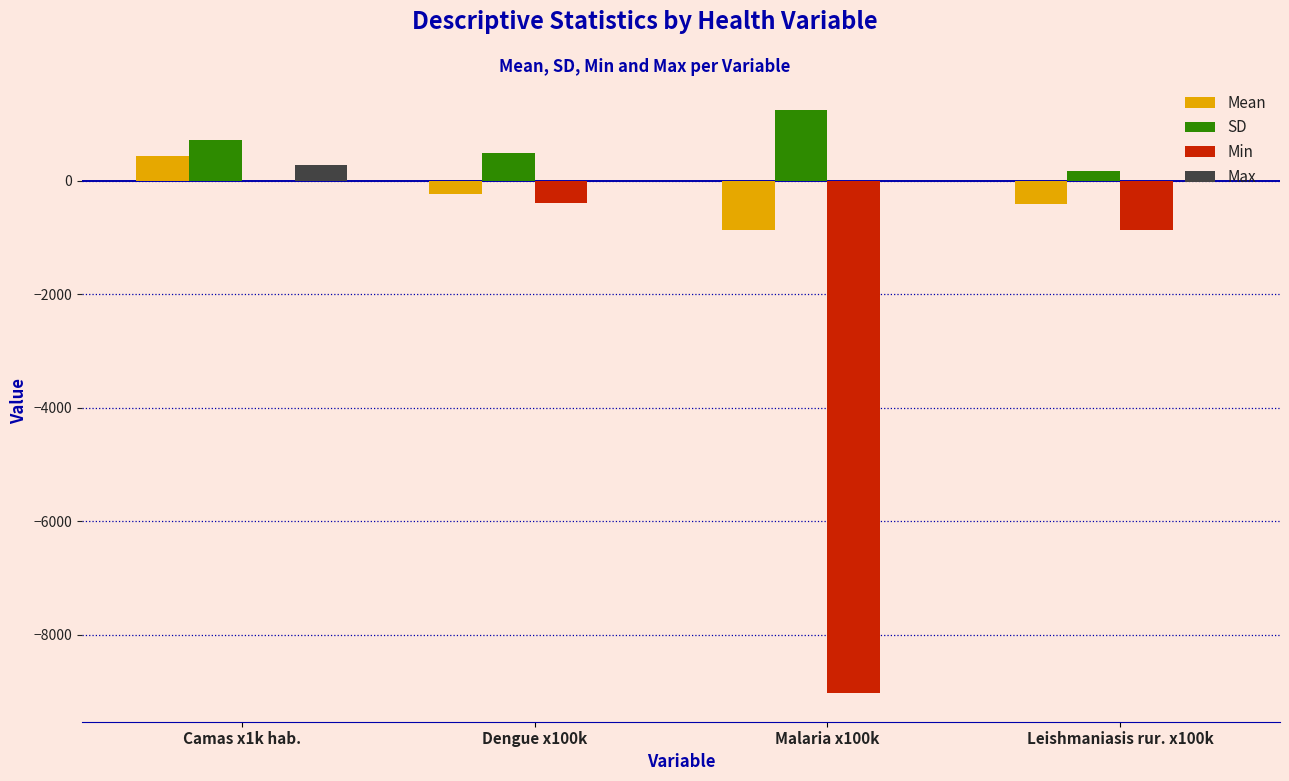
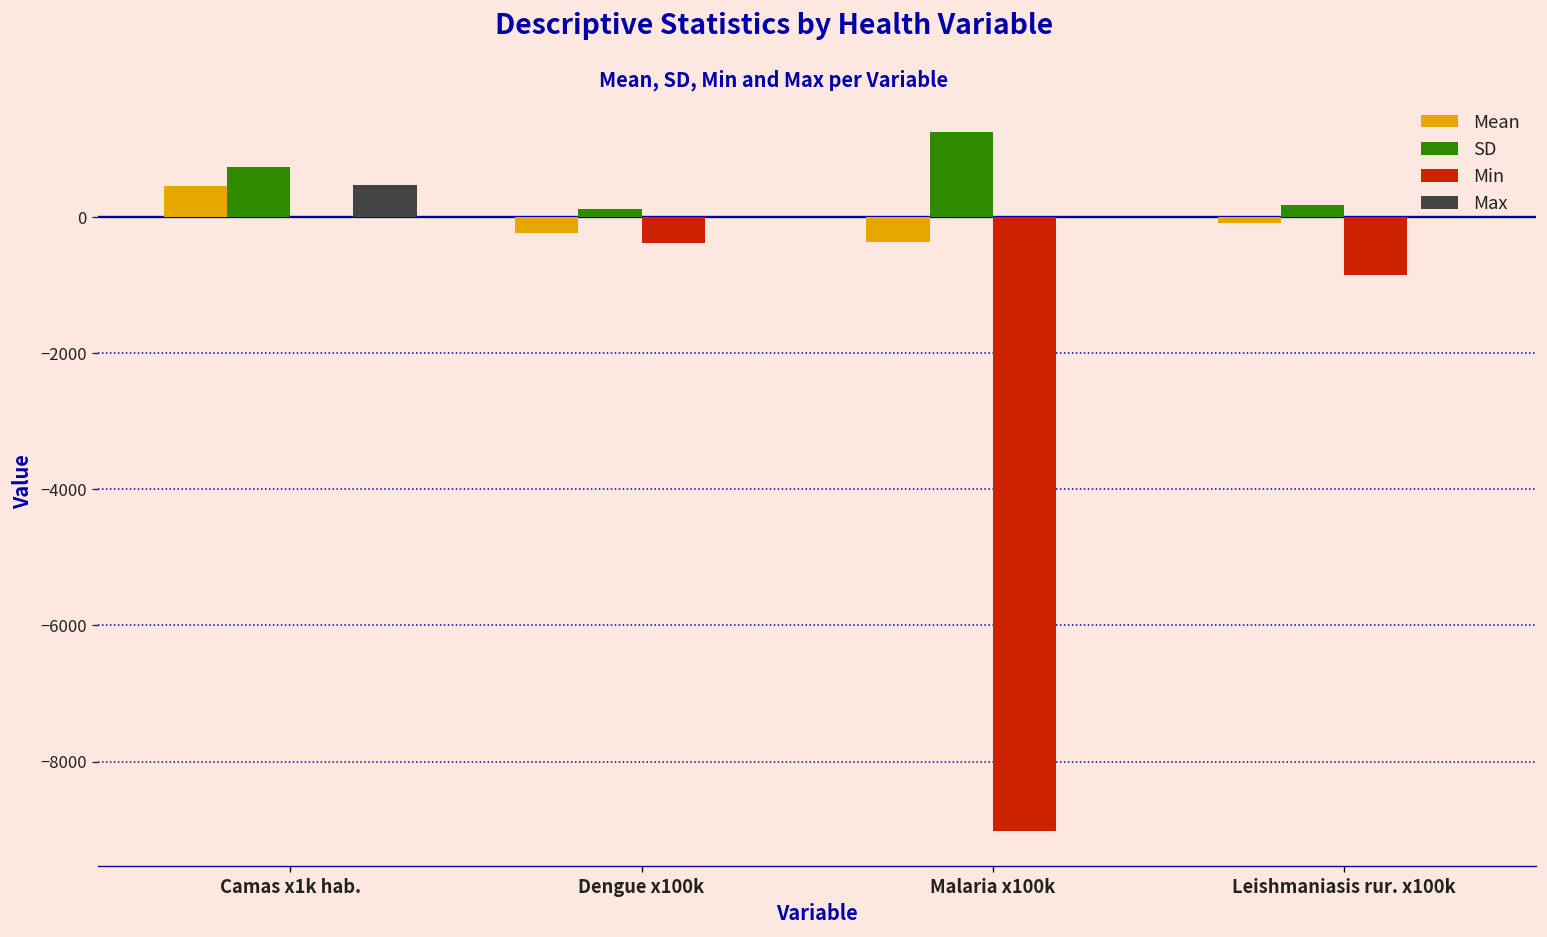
Max, Camas x1k hab.: 300 -> 500
SD, Dengue x100k: 500 -> 100
Mean, Malaria x100k: -900 -> -400
Mean, Leishmaniasis rur. x100k: -400 -> -100
